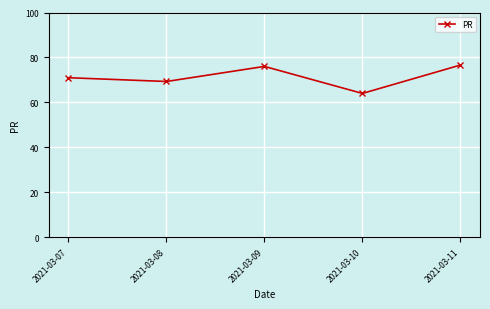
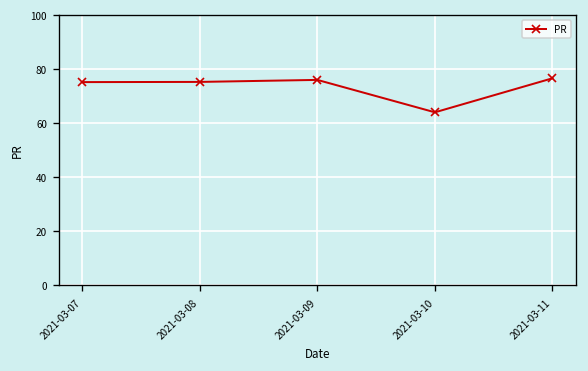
2021-03-07: 71 -> 75
2021-03-08: 69 -> 75
